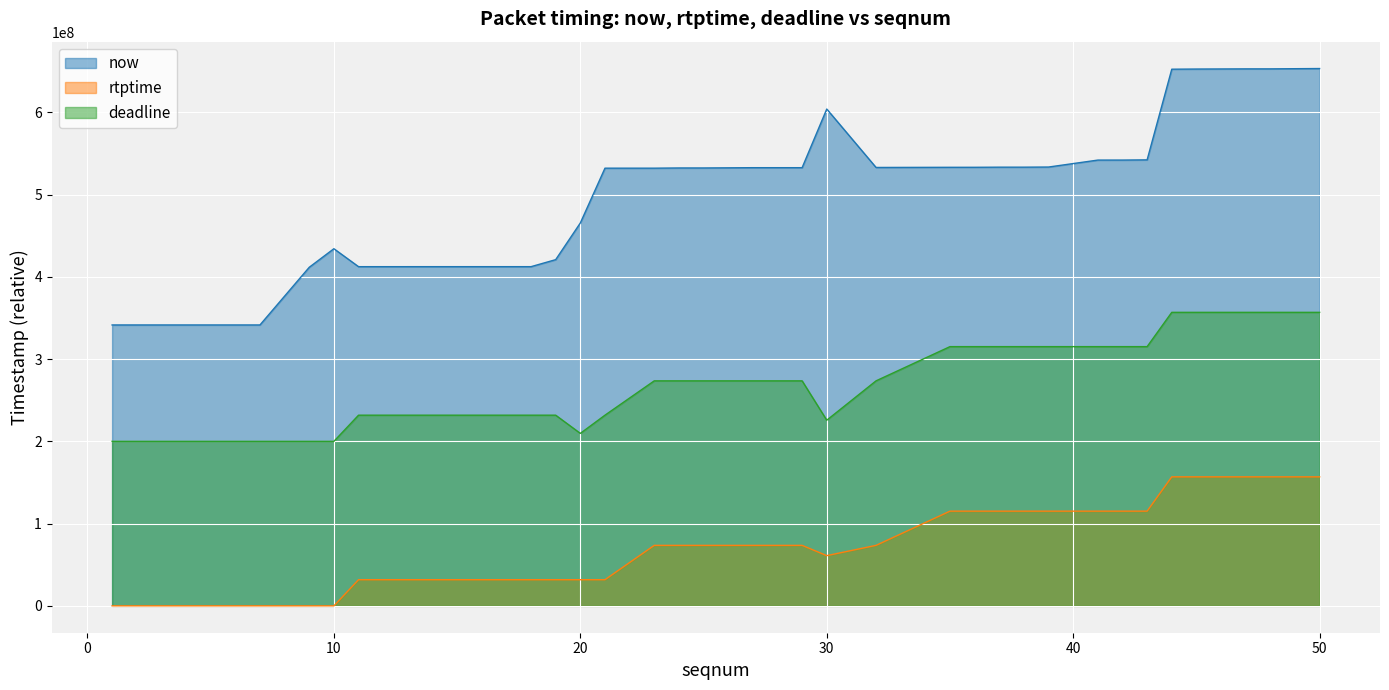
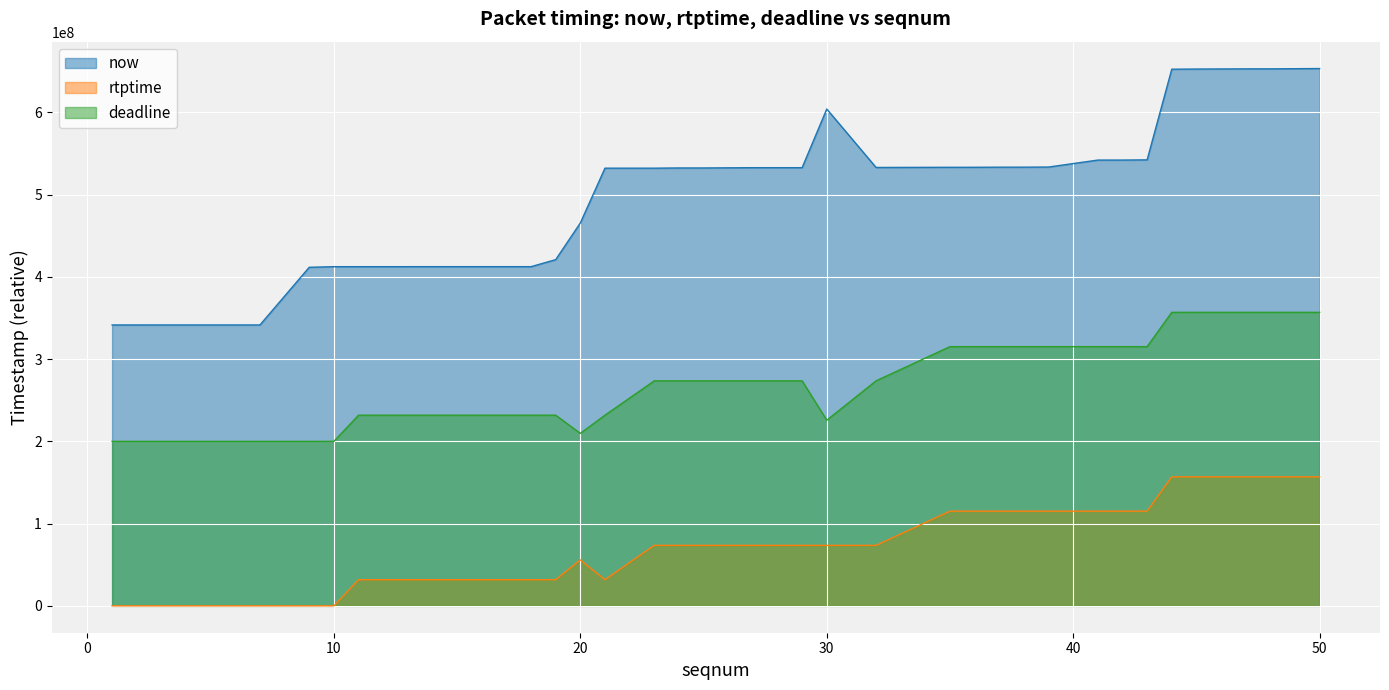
now, 10: 430000000 -> 410000000
rtptime, 20: 30000000 -> 60000000
rtptime, 30: 60000000 -> 70000000
